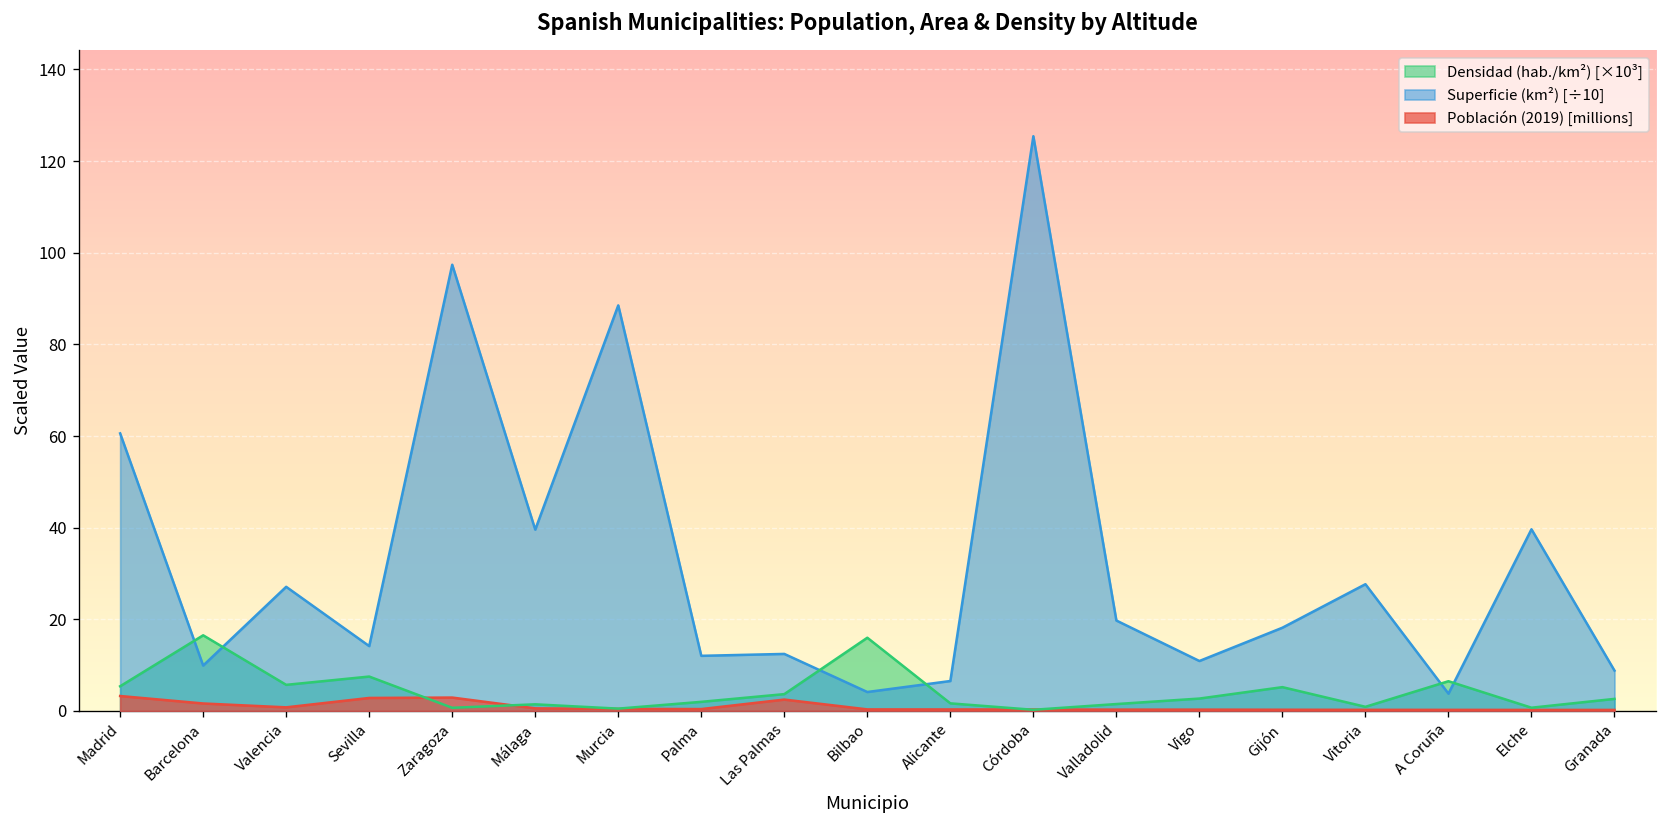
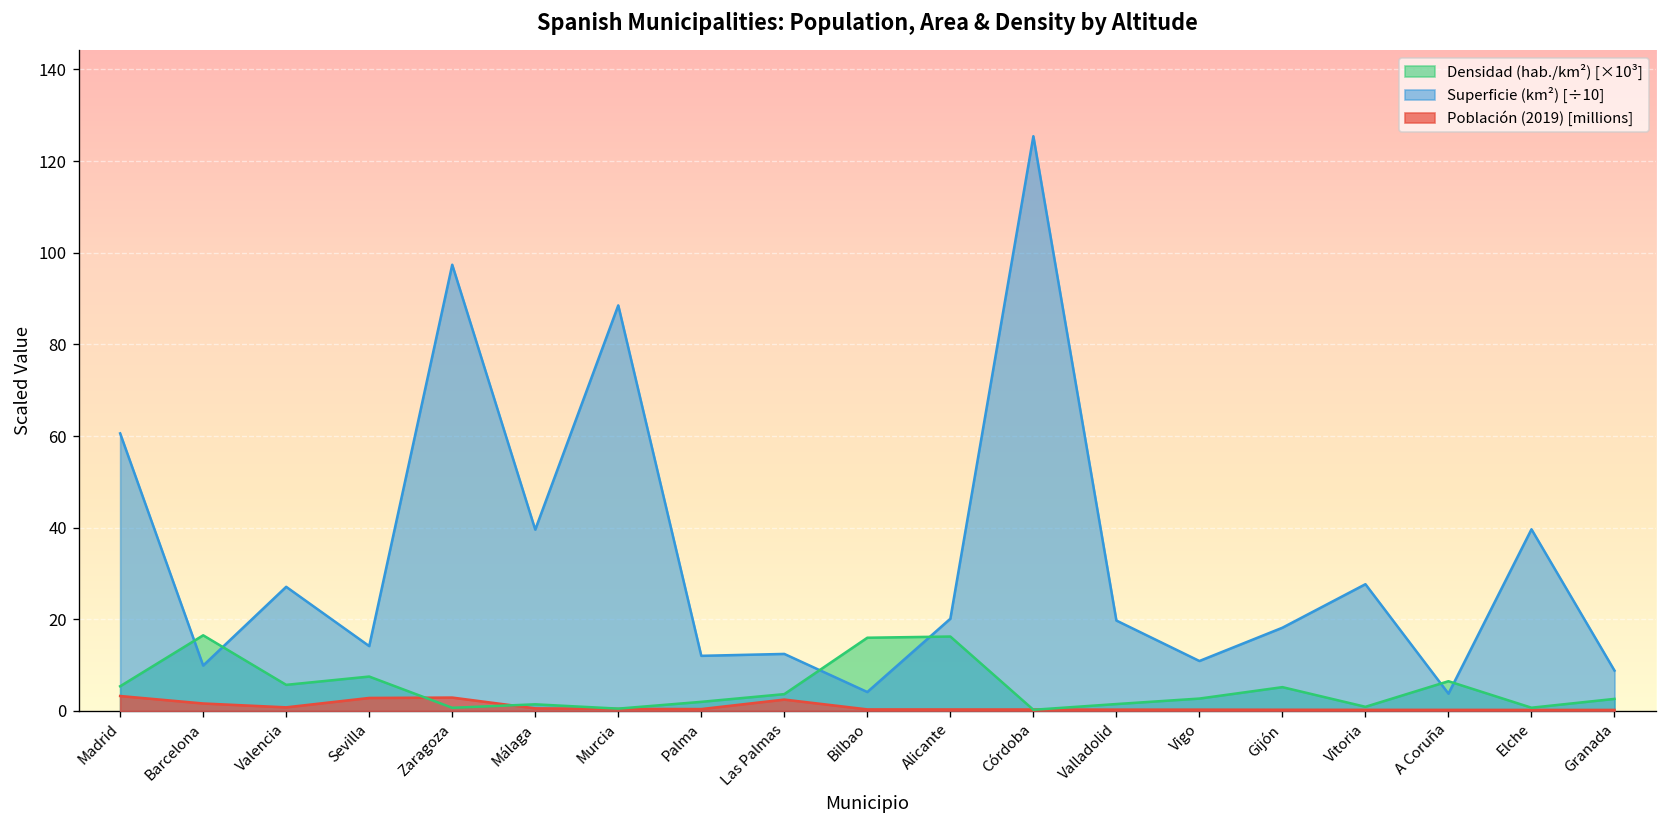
Densidad (hab./km²) [×10³], Alicante: 2 -> 16
Superficie (km²) [÷10], Alicante: 7 -> 20
